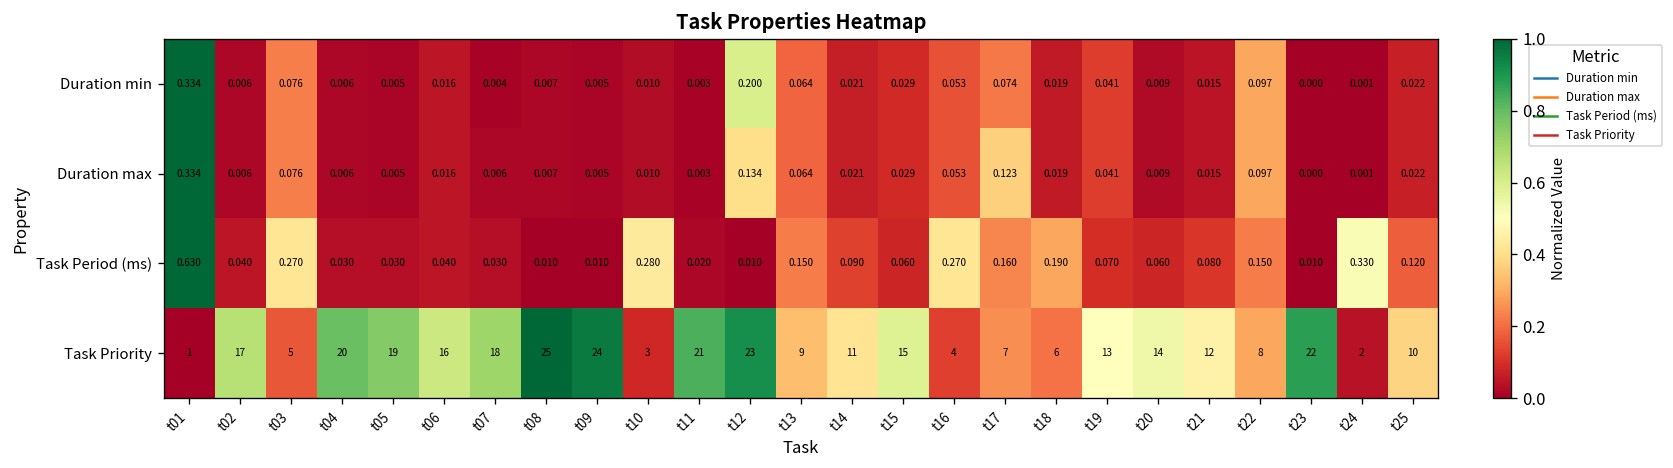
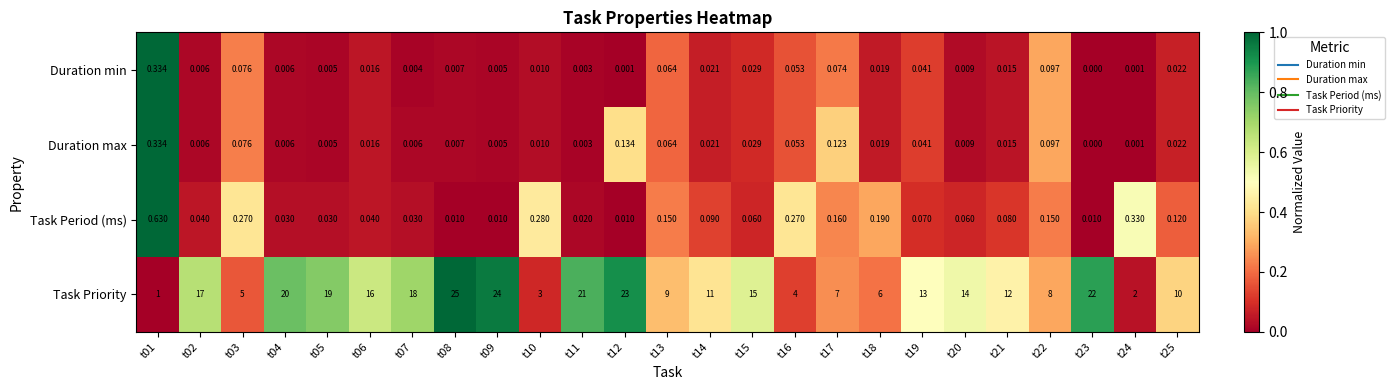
Duration min, t12: 0.200 -> 0.001
